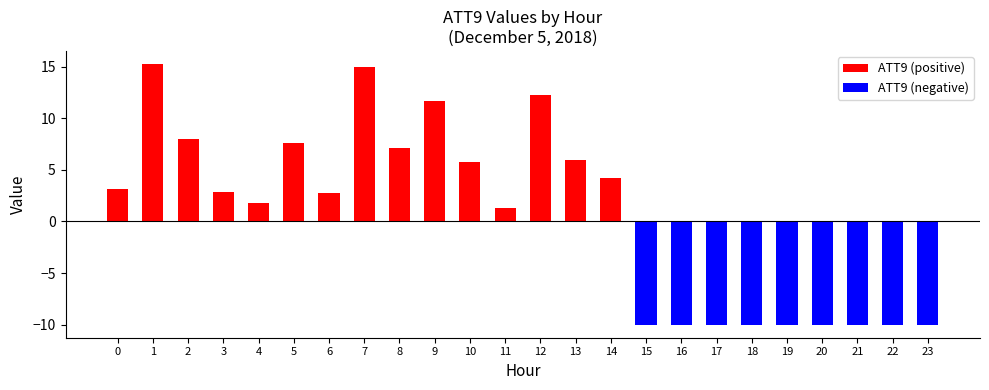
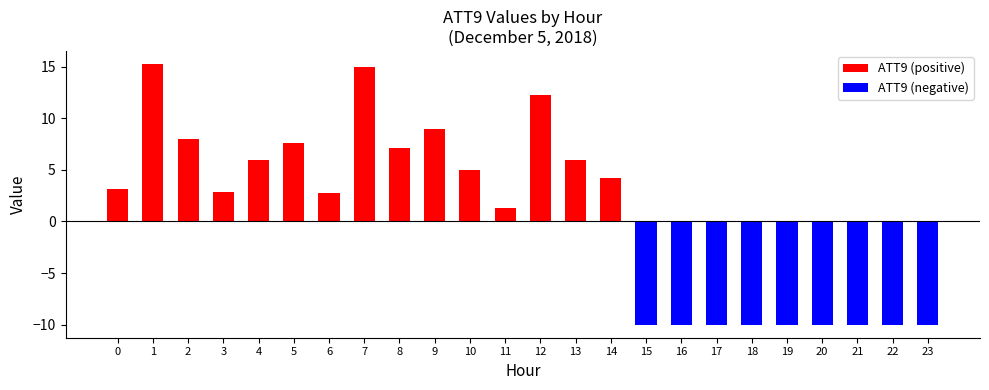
ATT9 (positive), 4: 1.8 -> 5.9
ATT9 (positive), 9: 11.7 -> 8.9
ATT9 (positive), 10: 5.8 -> 4.9
